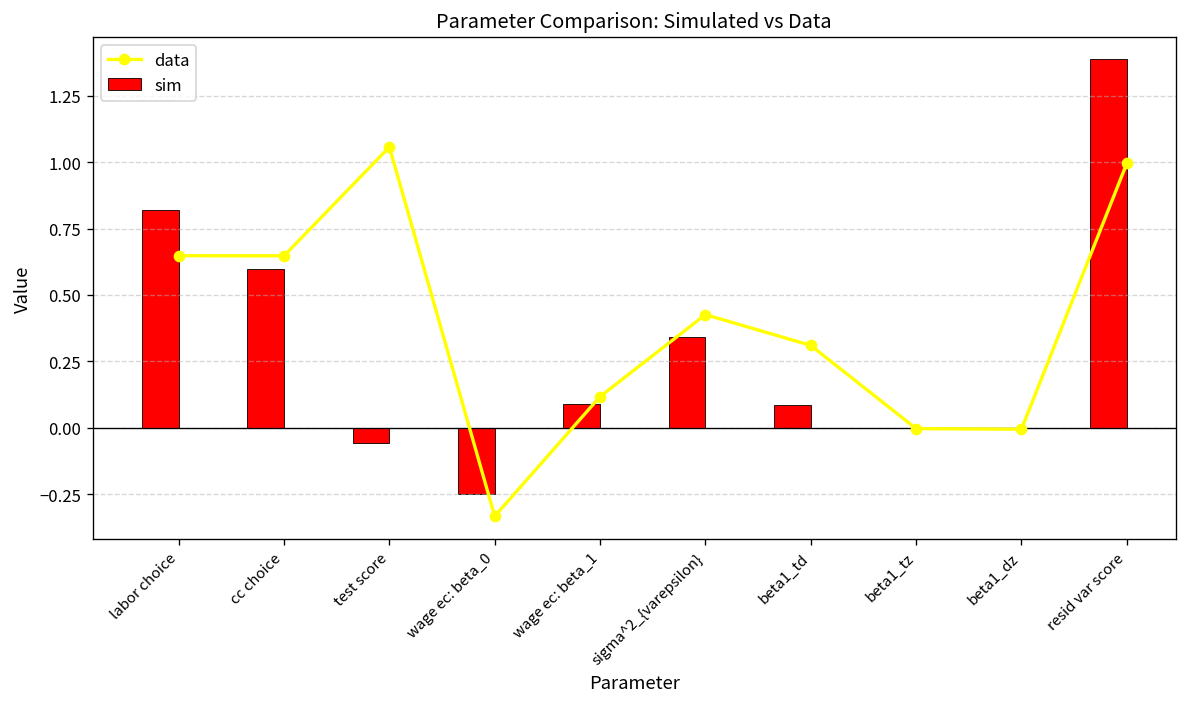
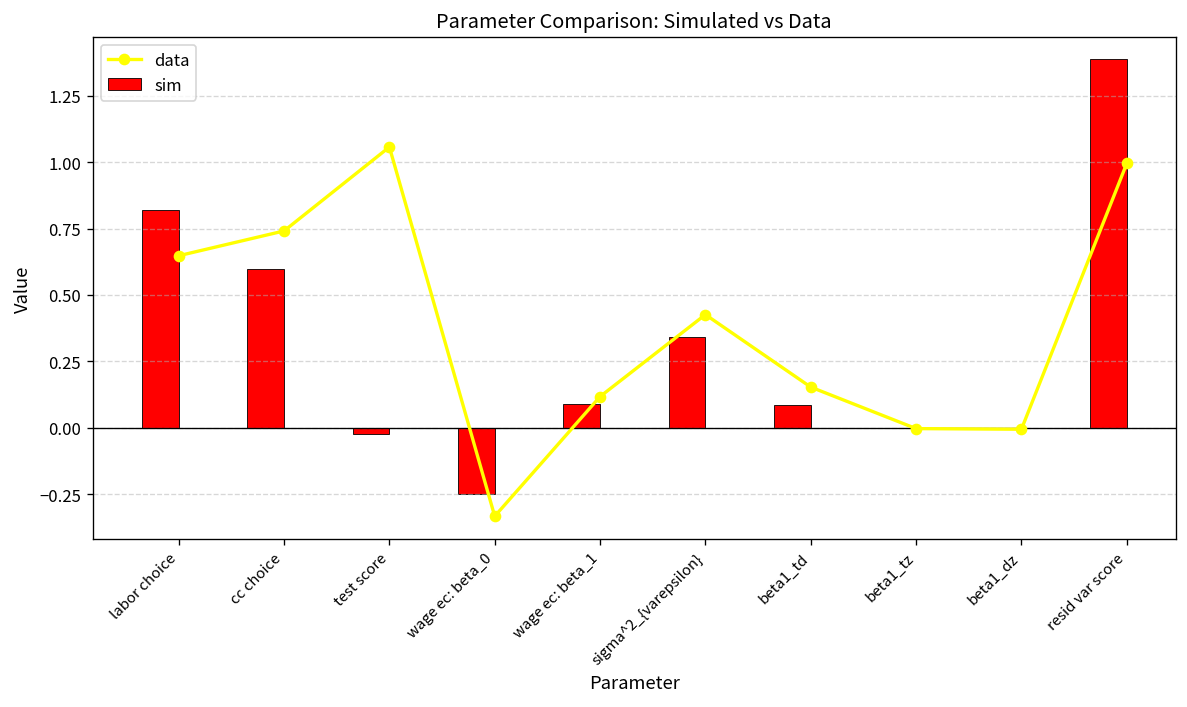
data, cc choice: 0.65 -> 0.74
sim, test score: -0.06 -> -0.02
data, beta1_td: 0.31 -> 0.15
